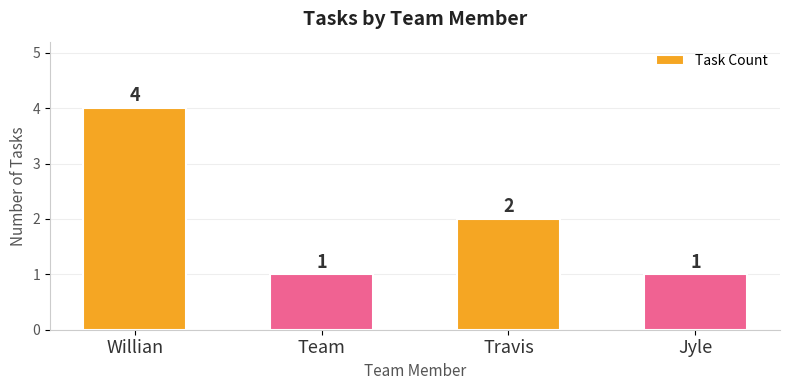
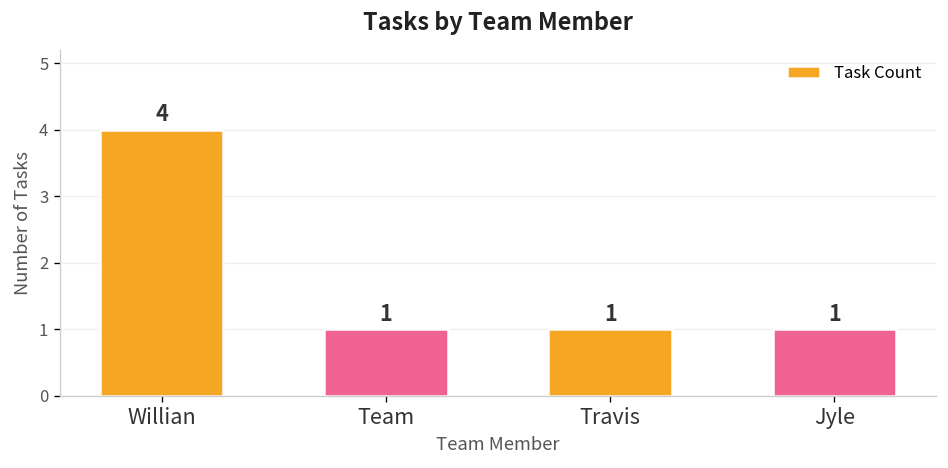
Travis: 2 -> 1
